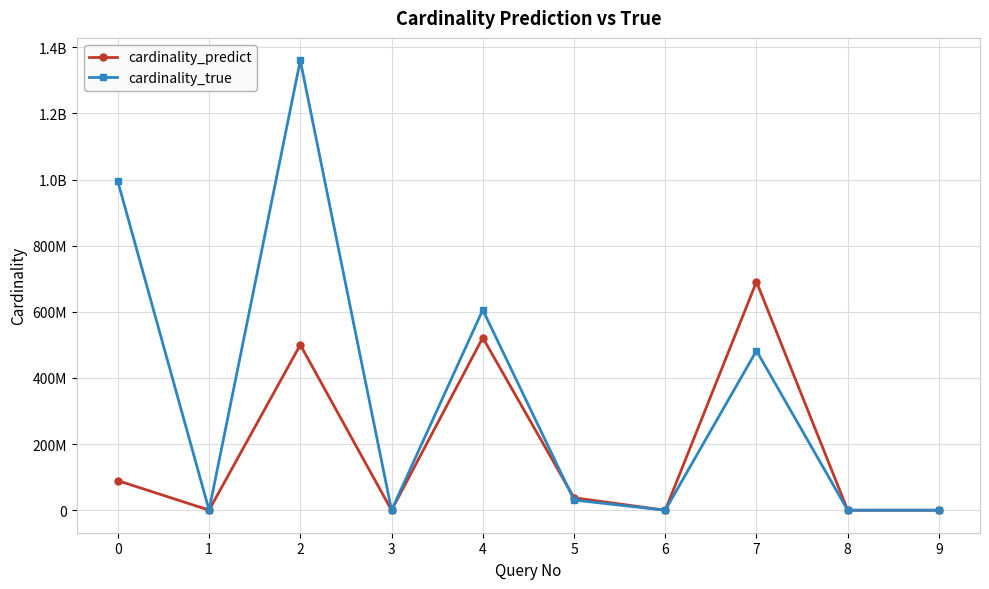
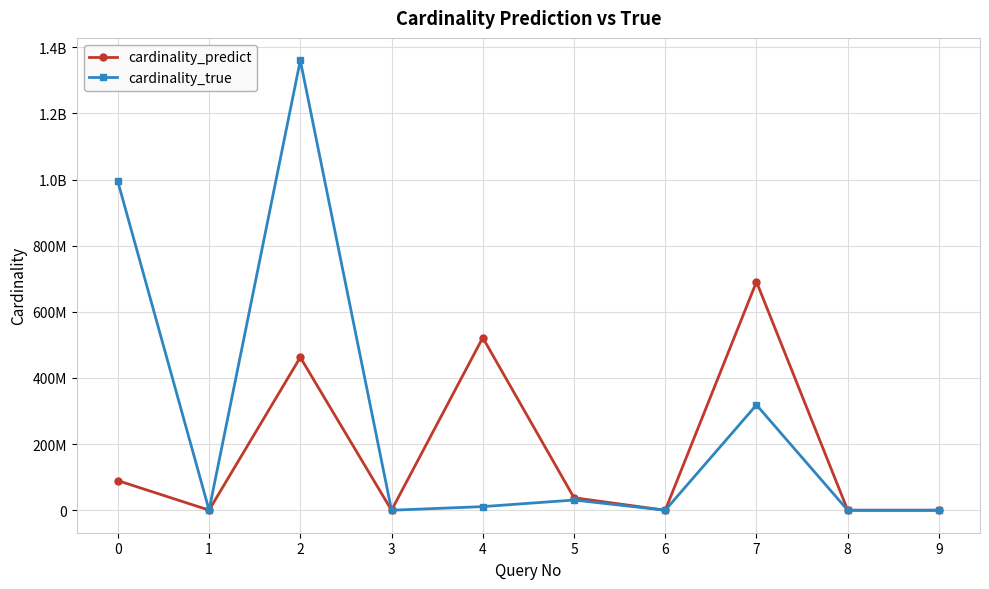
cardinality_predict, 2: 500000000 -> 460000000
cardinality_true, 4: 610000000 -> 10000000
cardinality_true, 7: 480000000 -> 320000000
